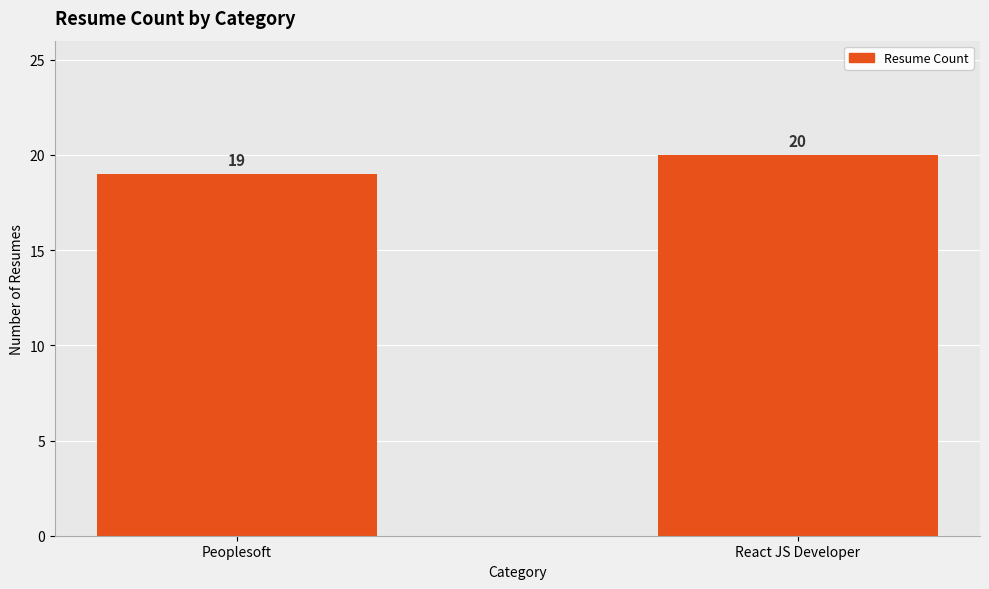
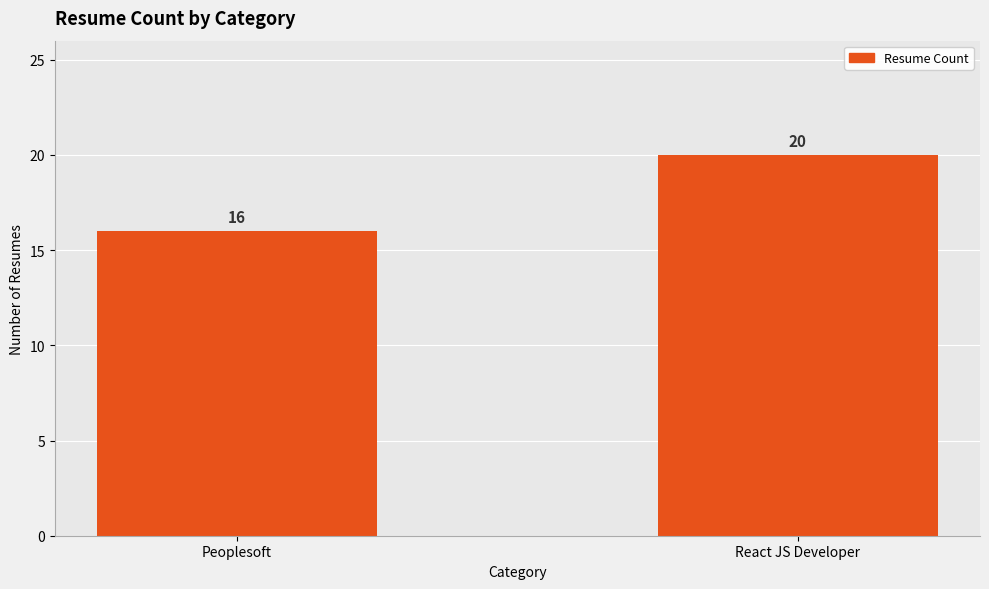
Peoplesoft: 19 -> 16
